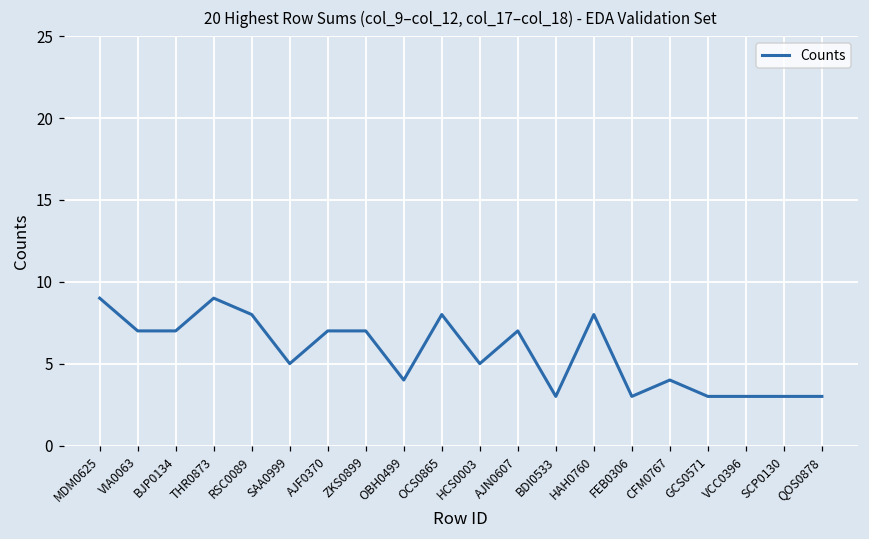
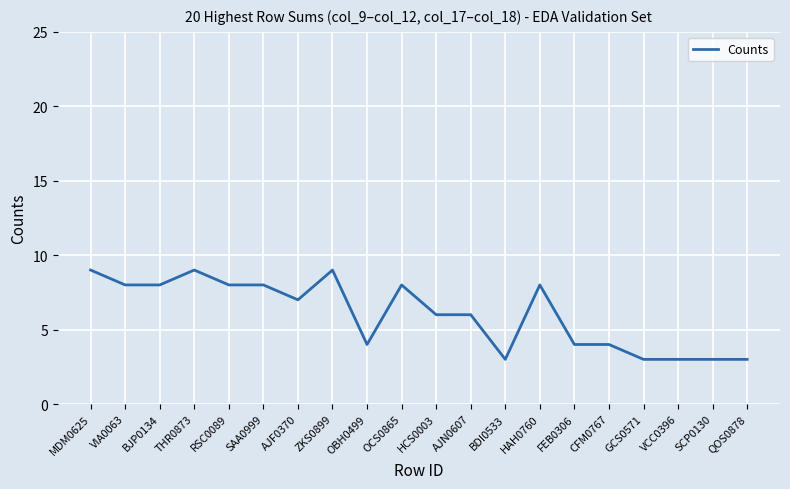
VIA0063: 7 -> 8
BJP0134: 7 -> 8
SAA0999: 5 -> 8
ZKS0899: 7 -> 9
HCS0003: 5 -> 6
AJN0607: 7 -> 6
FEB0306: 3 -> 4
